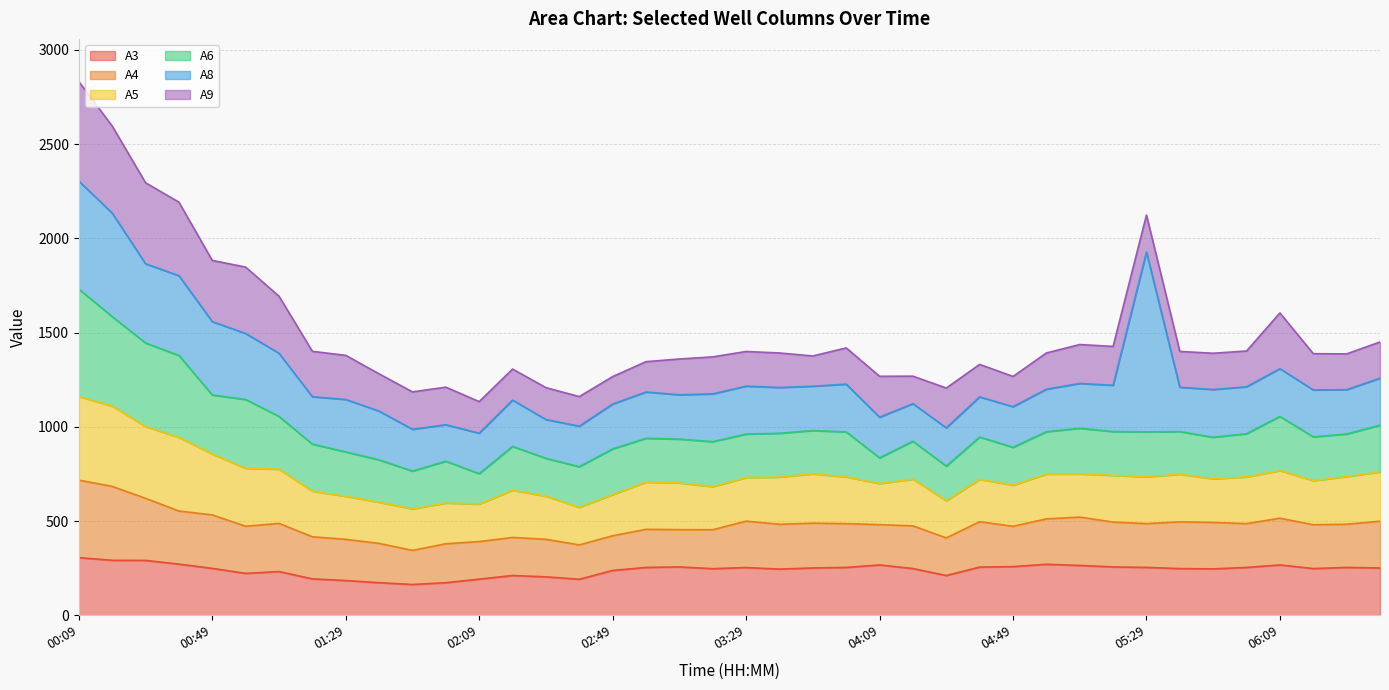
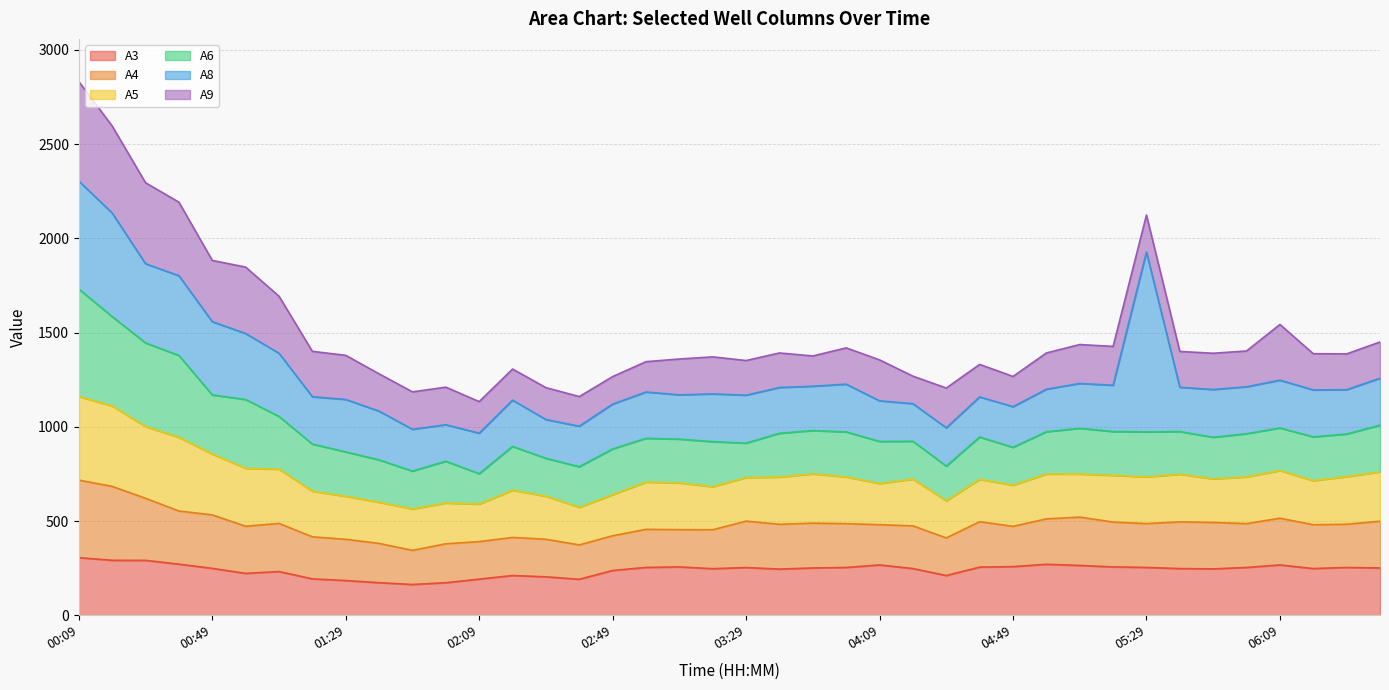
A6, 03:29: 230 -> 180
A6, 04:09: 140 -> 220
A6, 06:09: 290 -> 230
